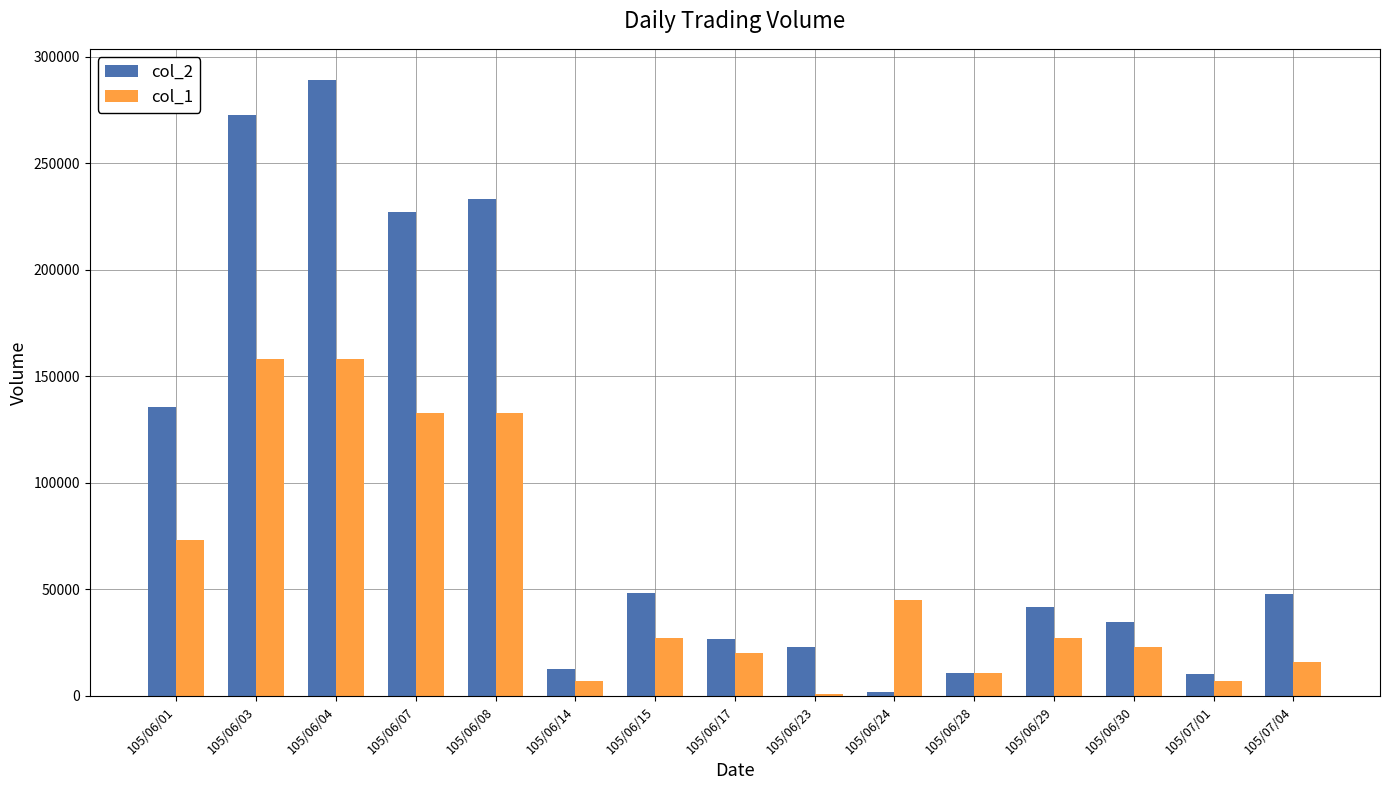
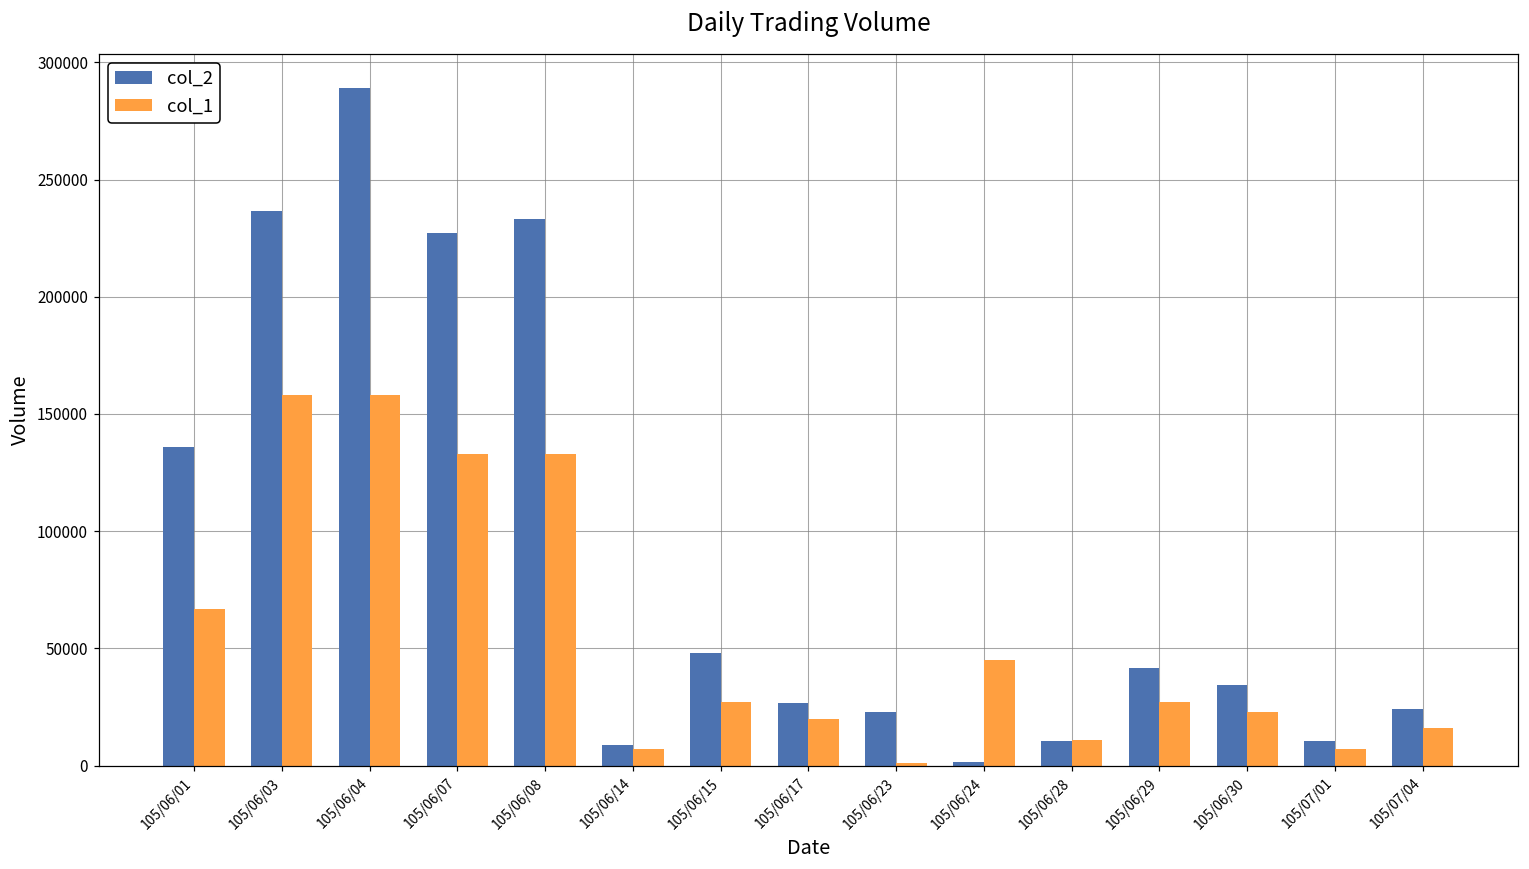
col_1, 105/06/01: 73000 -> 67000
col_2, 105/06/03: 273000 -> 237000
col_2, 105/06/14: 13000 -> 9000
col_2, 105/07/04: 48000 -> 24000
